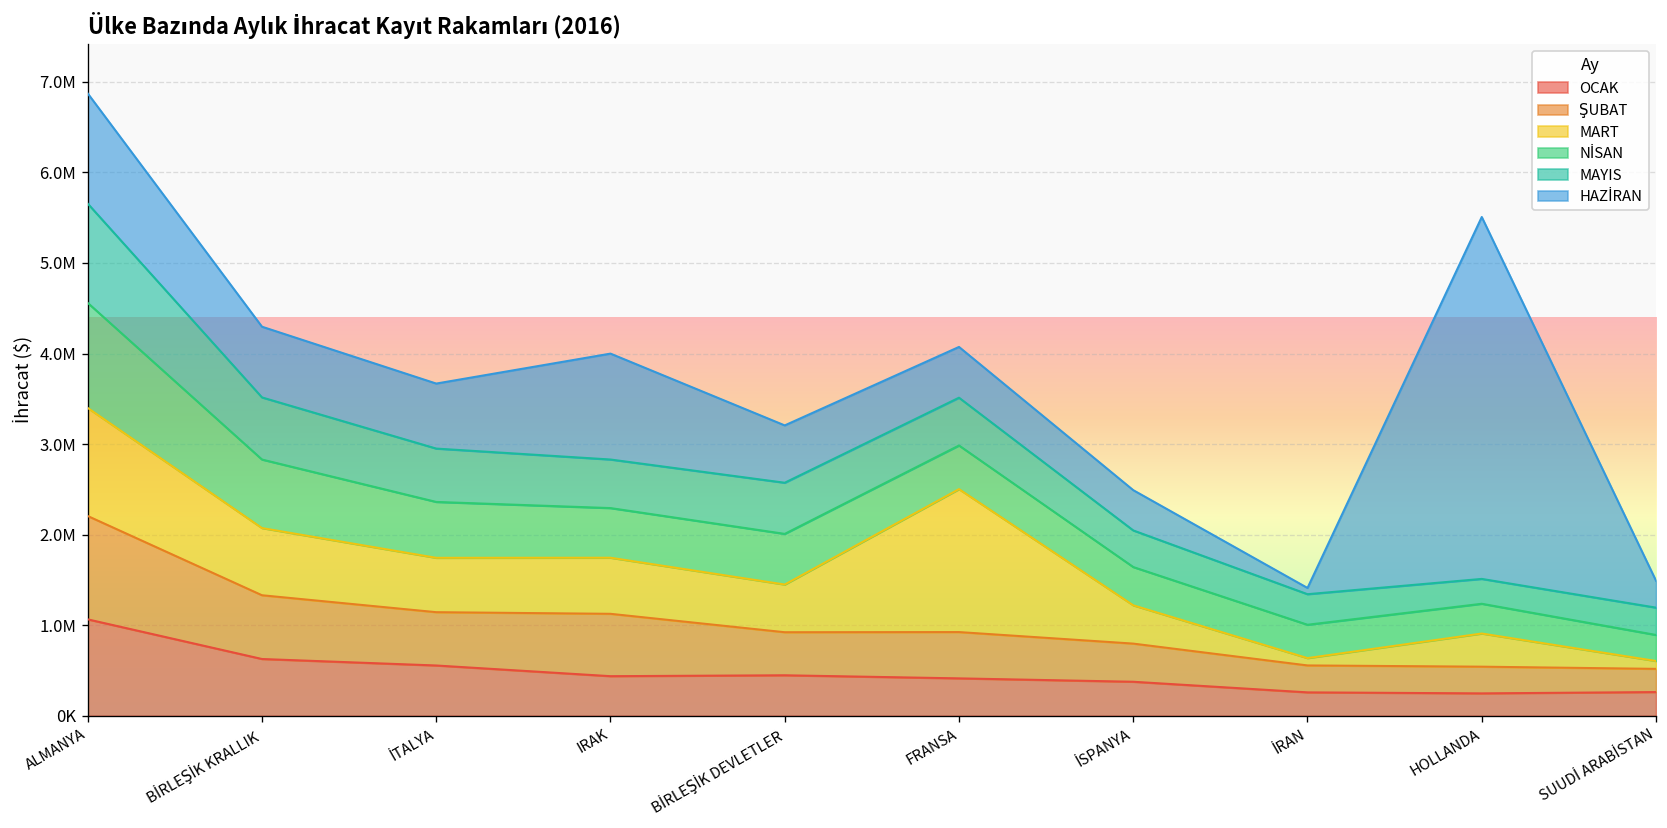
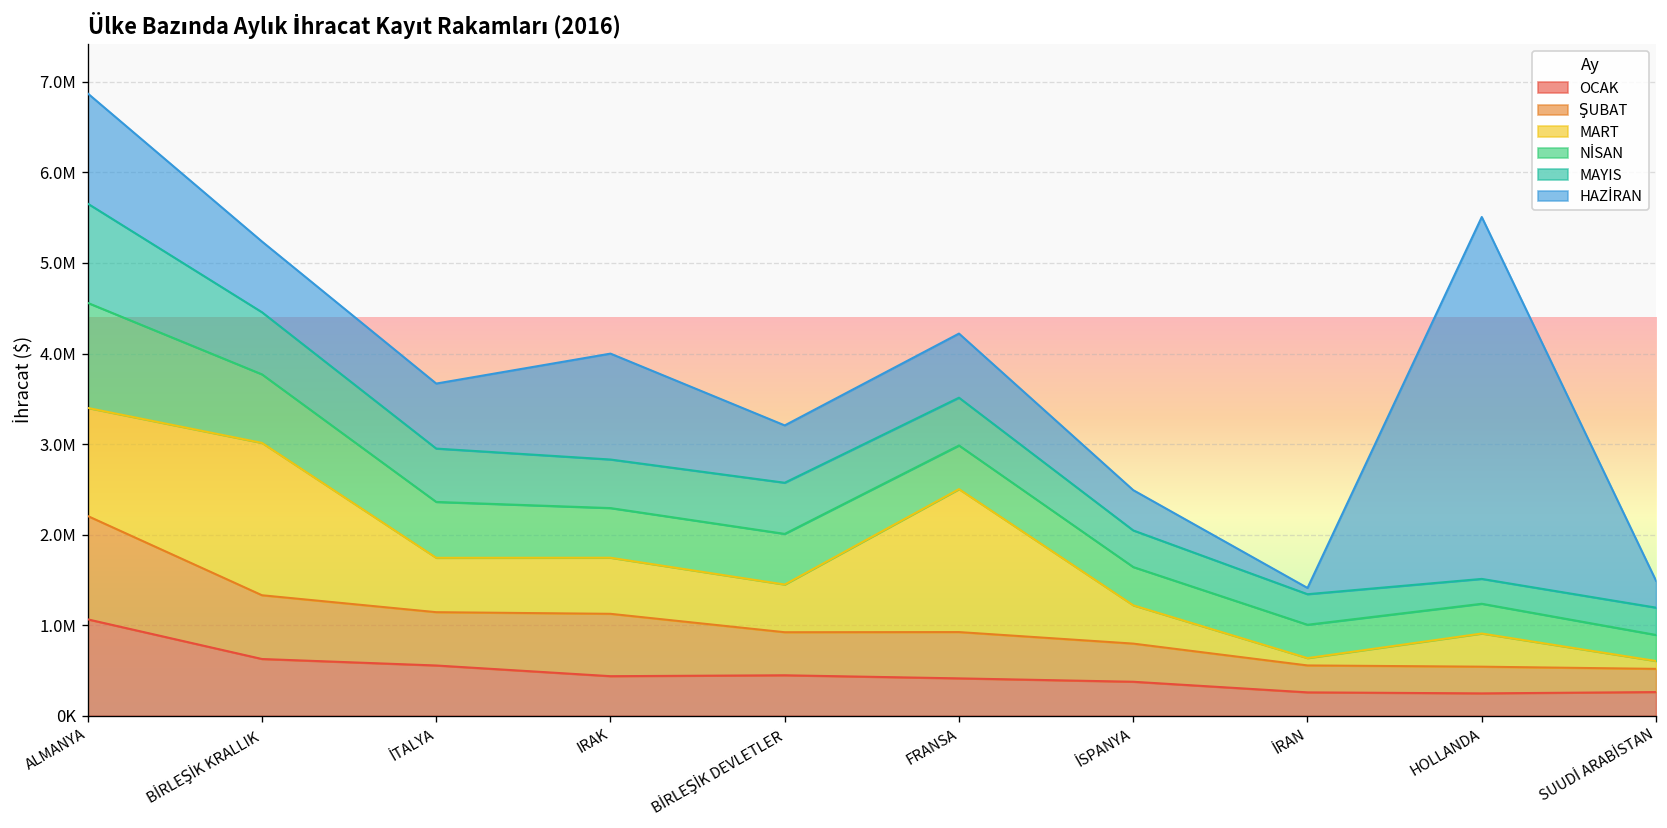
MART, BİRLEŞİK KRALLIK: 700000 -> 1700000
HAZİRAN, FRANSA: 600000 -> 700000
